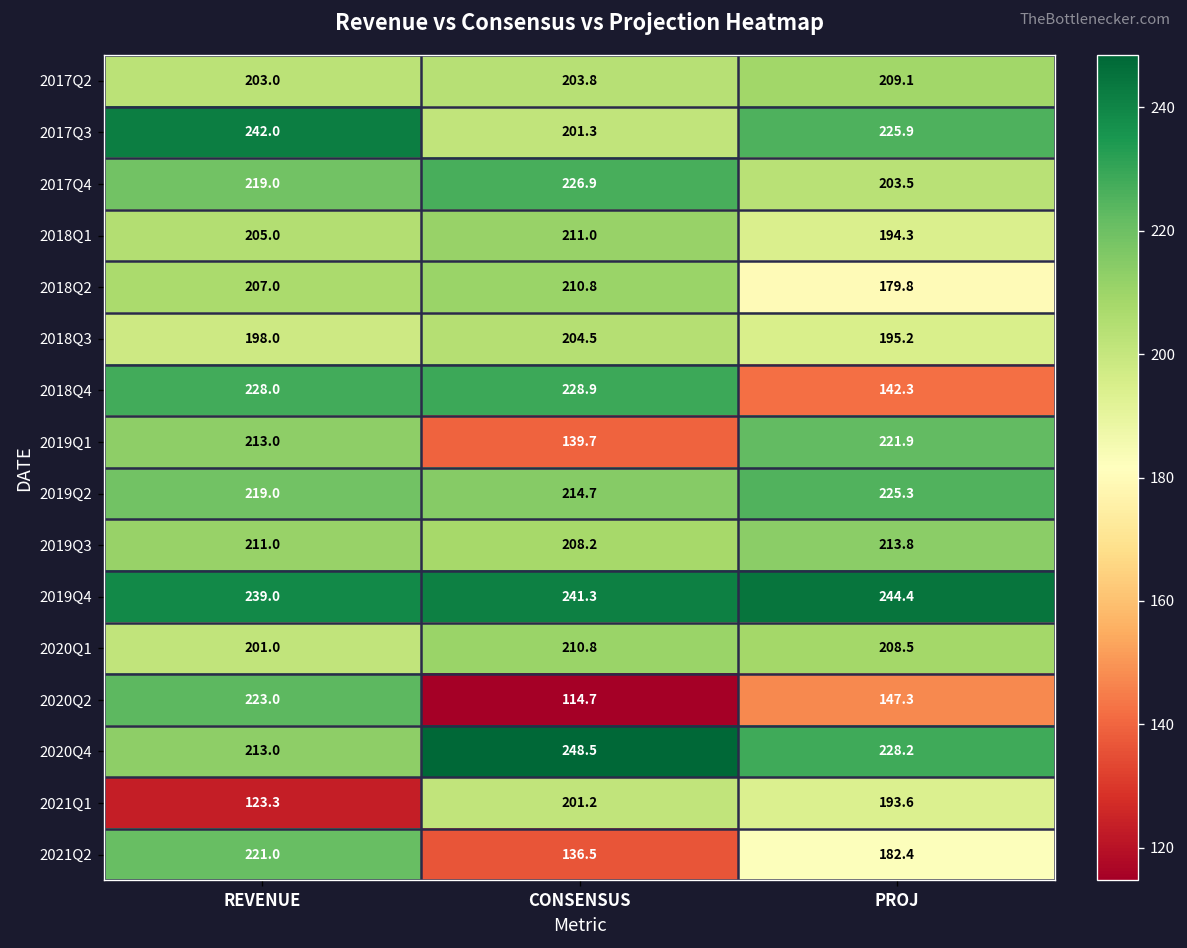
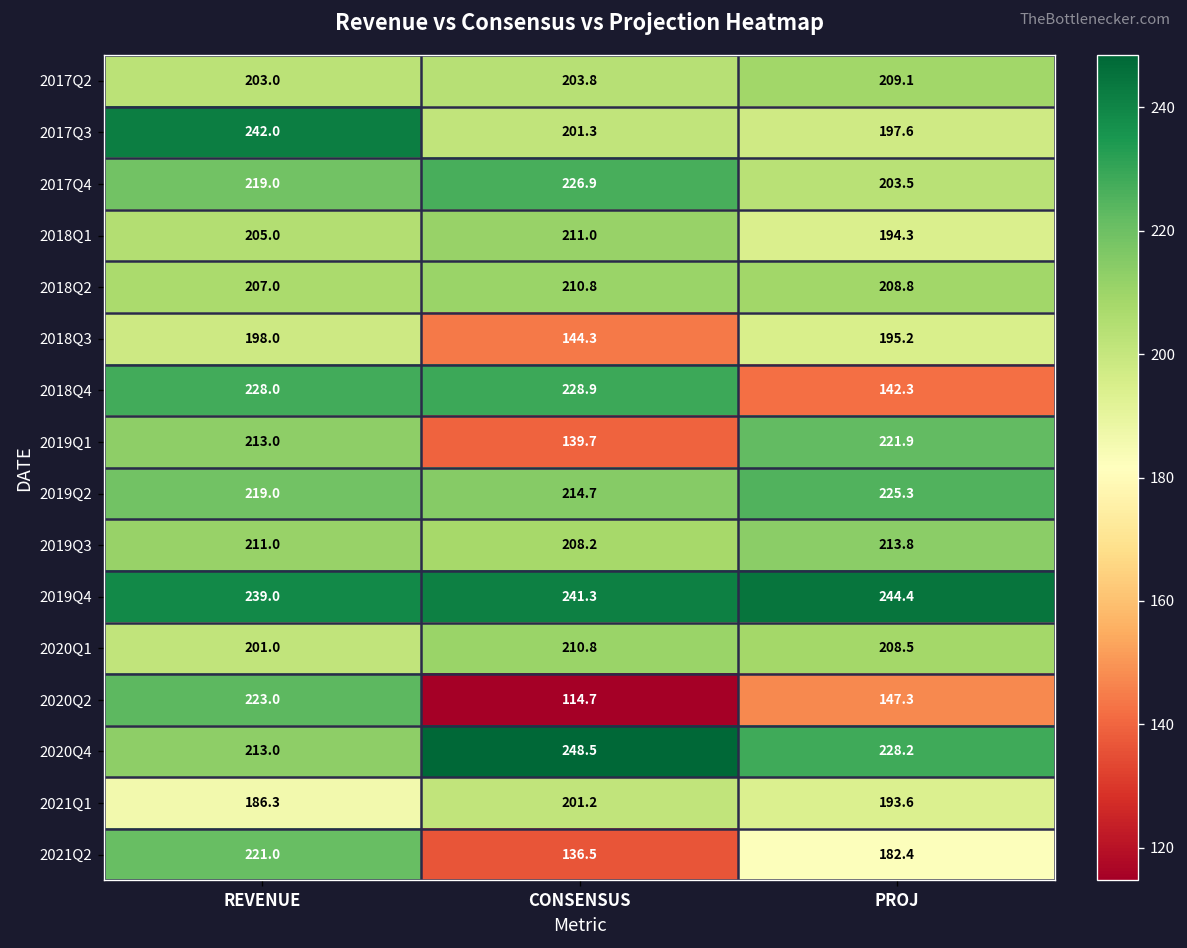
2017Q3, PROJ: 225.9 -> 197.6
2018Q2, PROJ: 179.8 -> 208.8
2018Q3, CONSENSUS: 204.5 -> 144.3
2021Q1, REVENUE: 123.3 -> 186.3
